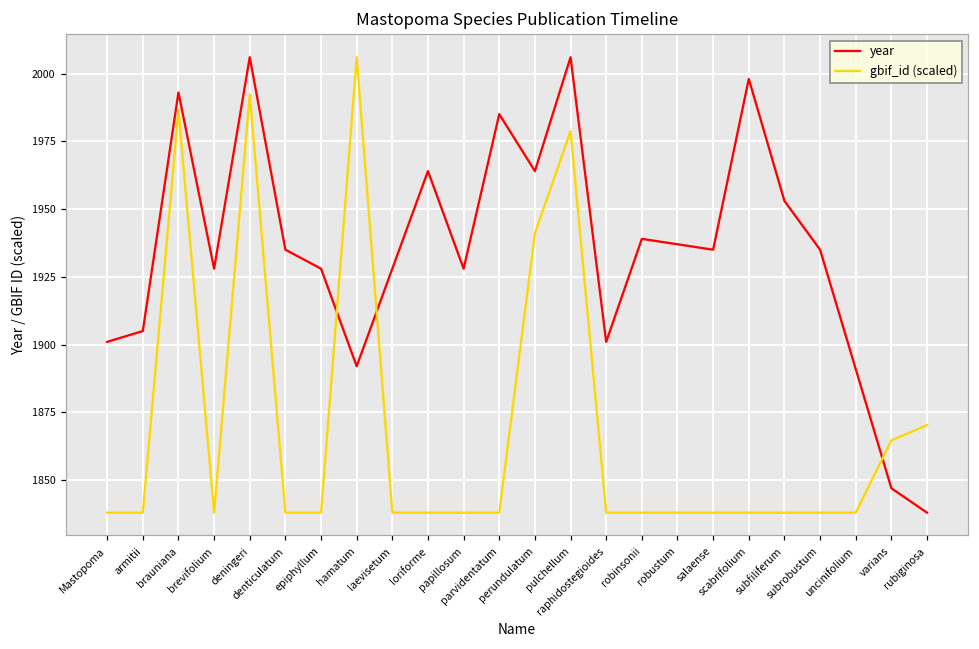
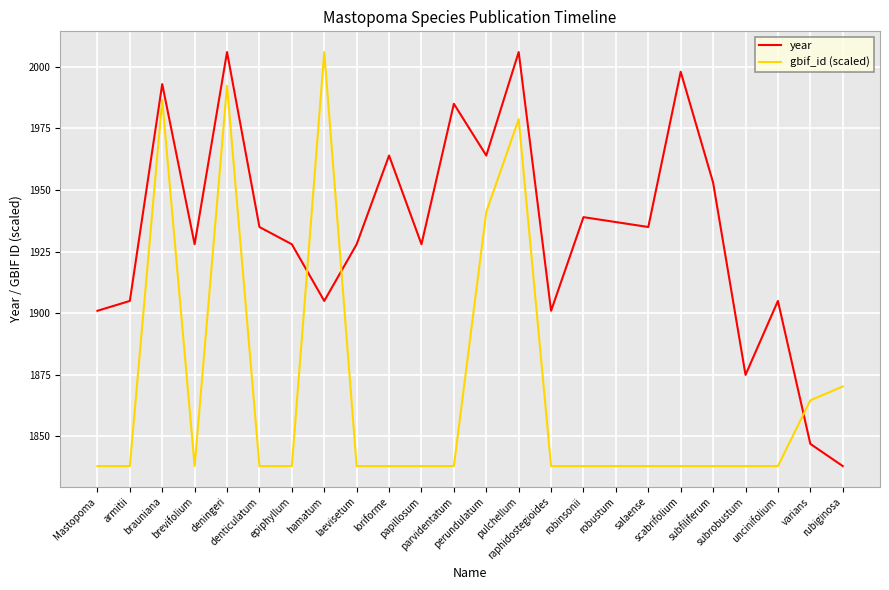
year, hamatum: 1892 -> 1905
year, subrobustum: 1935 -> 1875
year, uncinifolium: 1891 -> 1905
